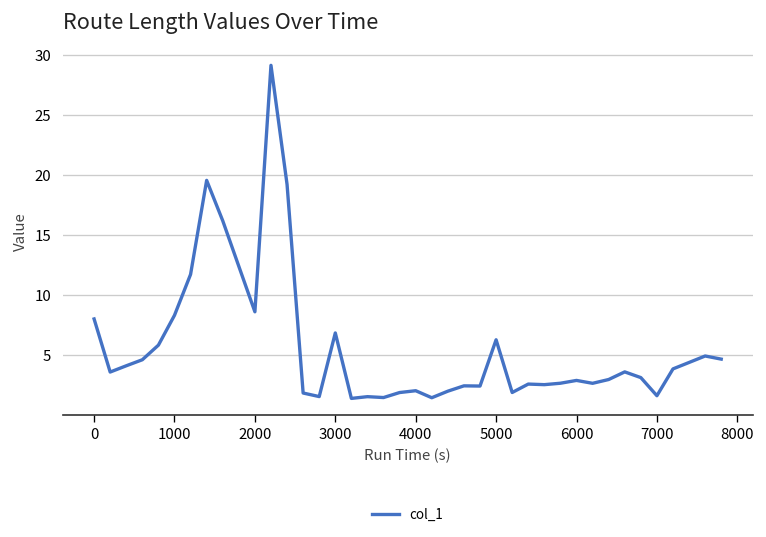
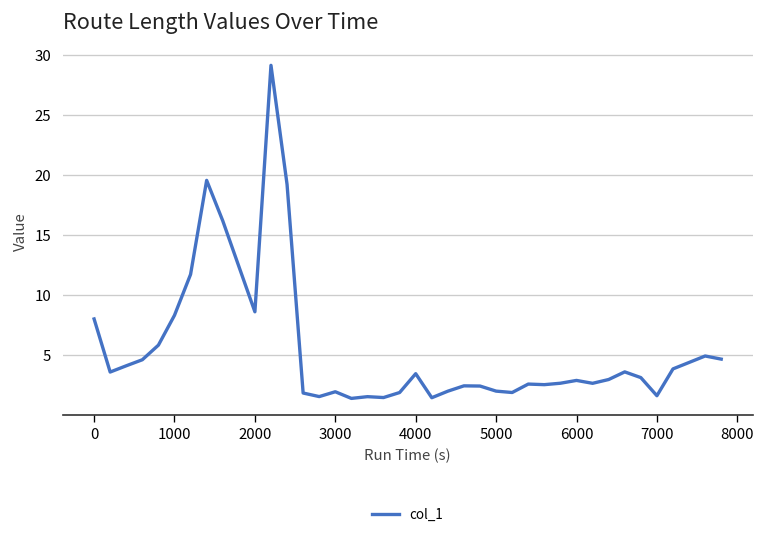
3000: 6.8 -> 1.9
4000: 2.0 -> 3.5
5000: 6.3 -> 2.0
